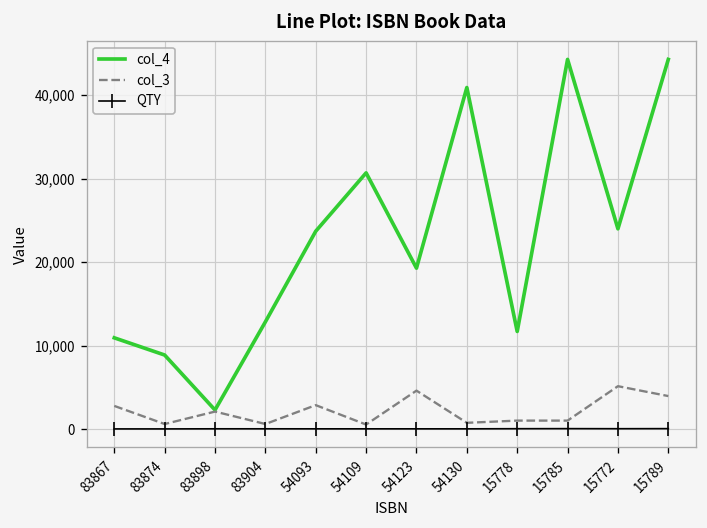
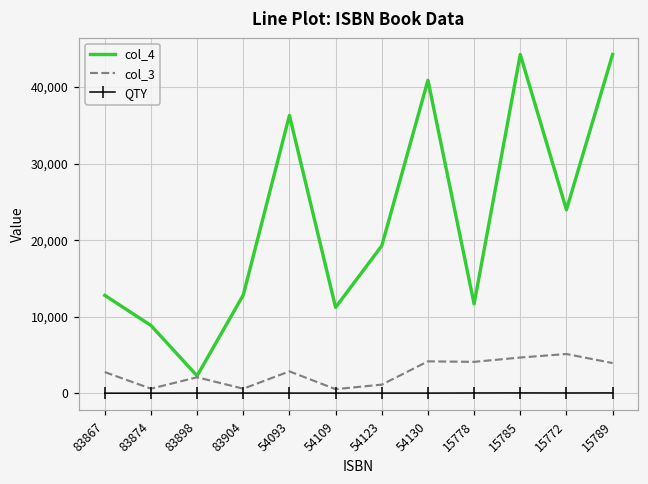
col_4, 83867: 11,000 -> 13,000
col_4, 54093: 24,000 -> 36,000
col_4, 54109: 31,000 -> 11,000
col_3, 54123: 5,000 -> 1,000
col_3, 54130: 1,000 -> 4,000
col_3, 15778: 1,000 -> 4,000
col_3, 15785: 1,000 -> 5,000
